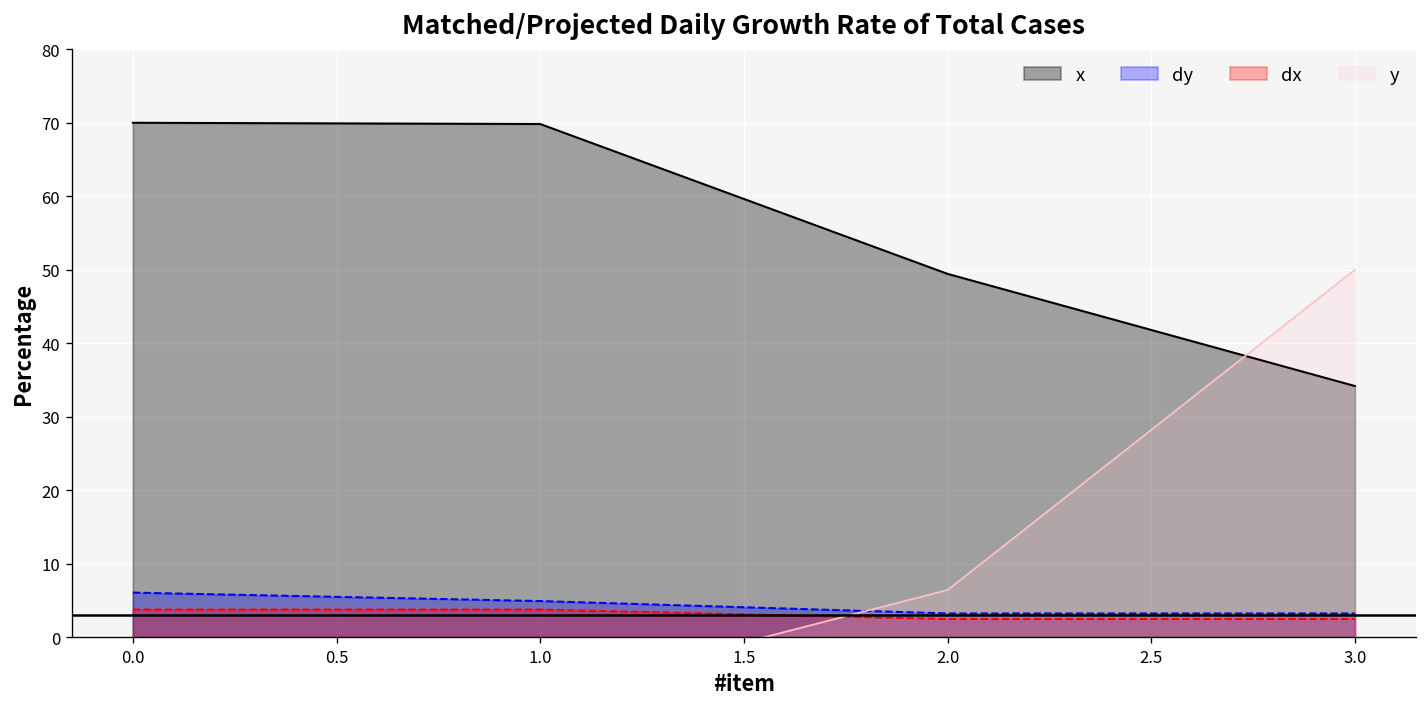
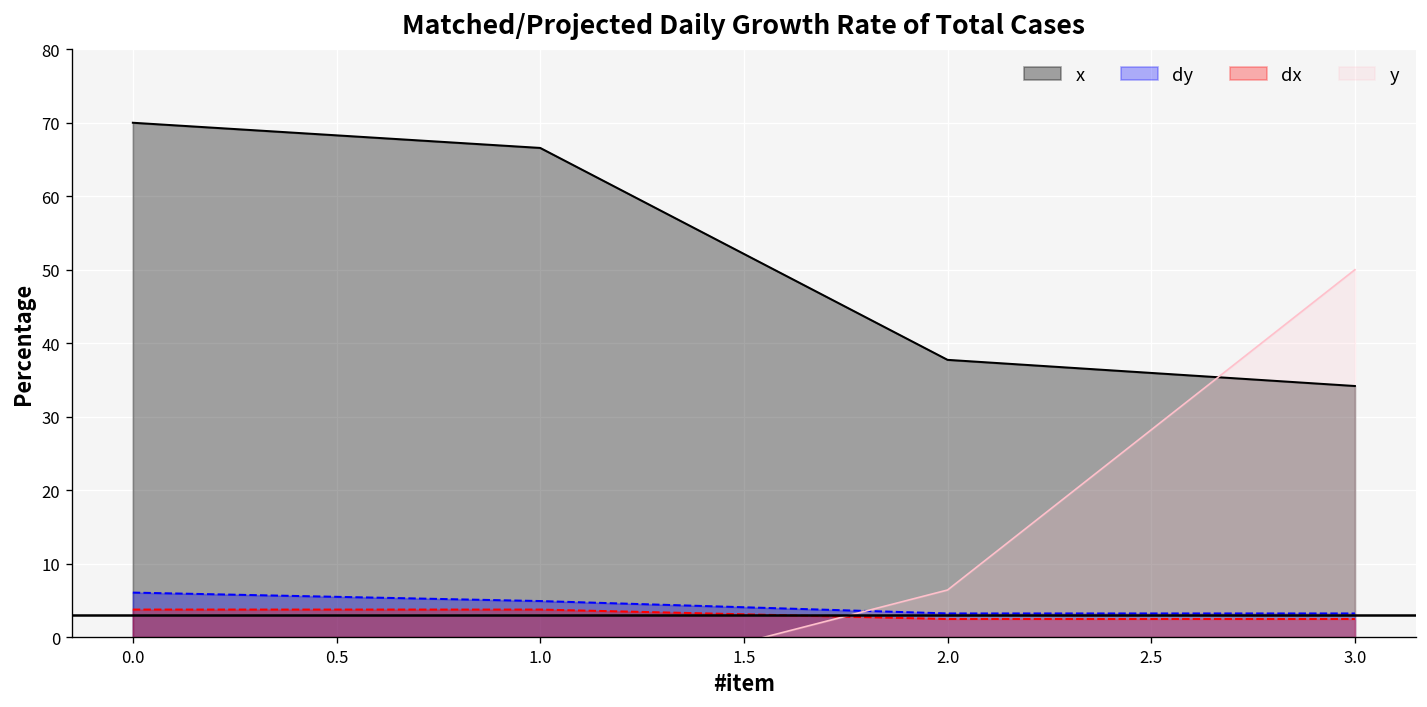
x, 1.0: 70 -> 67
x, 2.0: 49 -> 38
